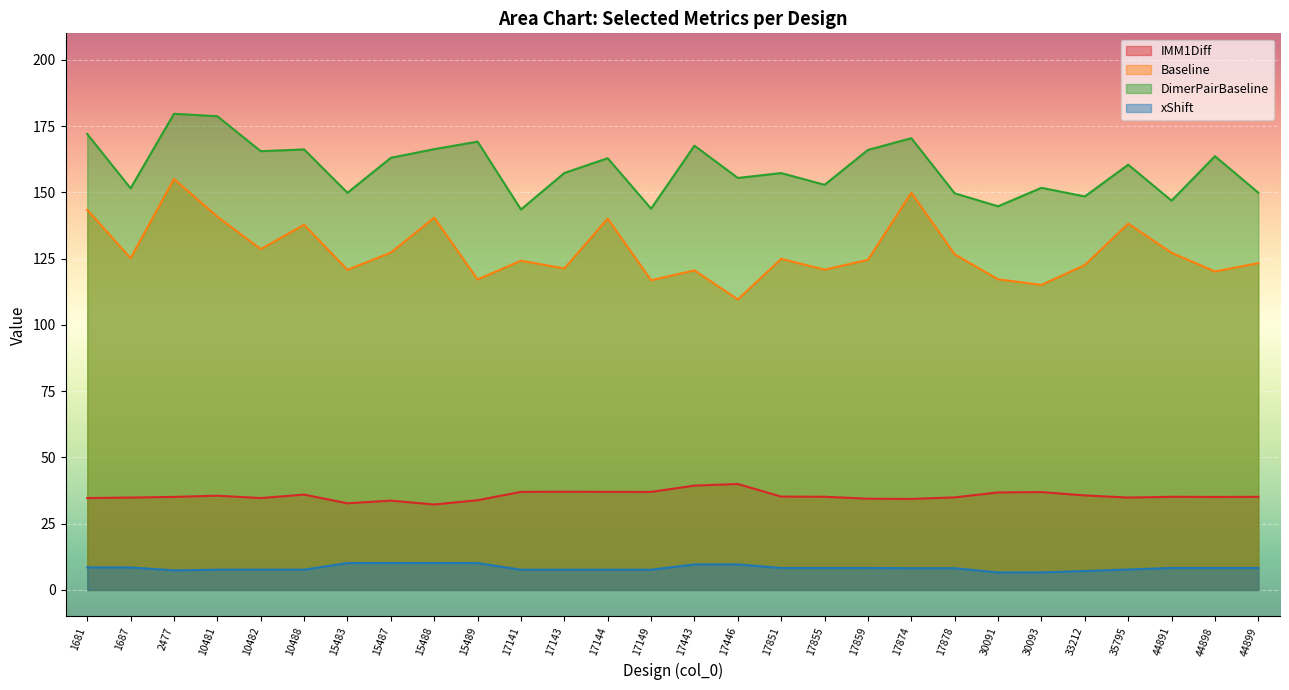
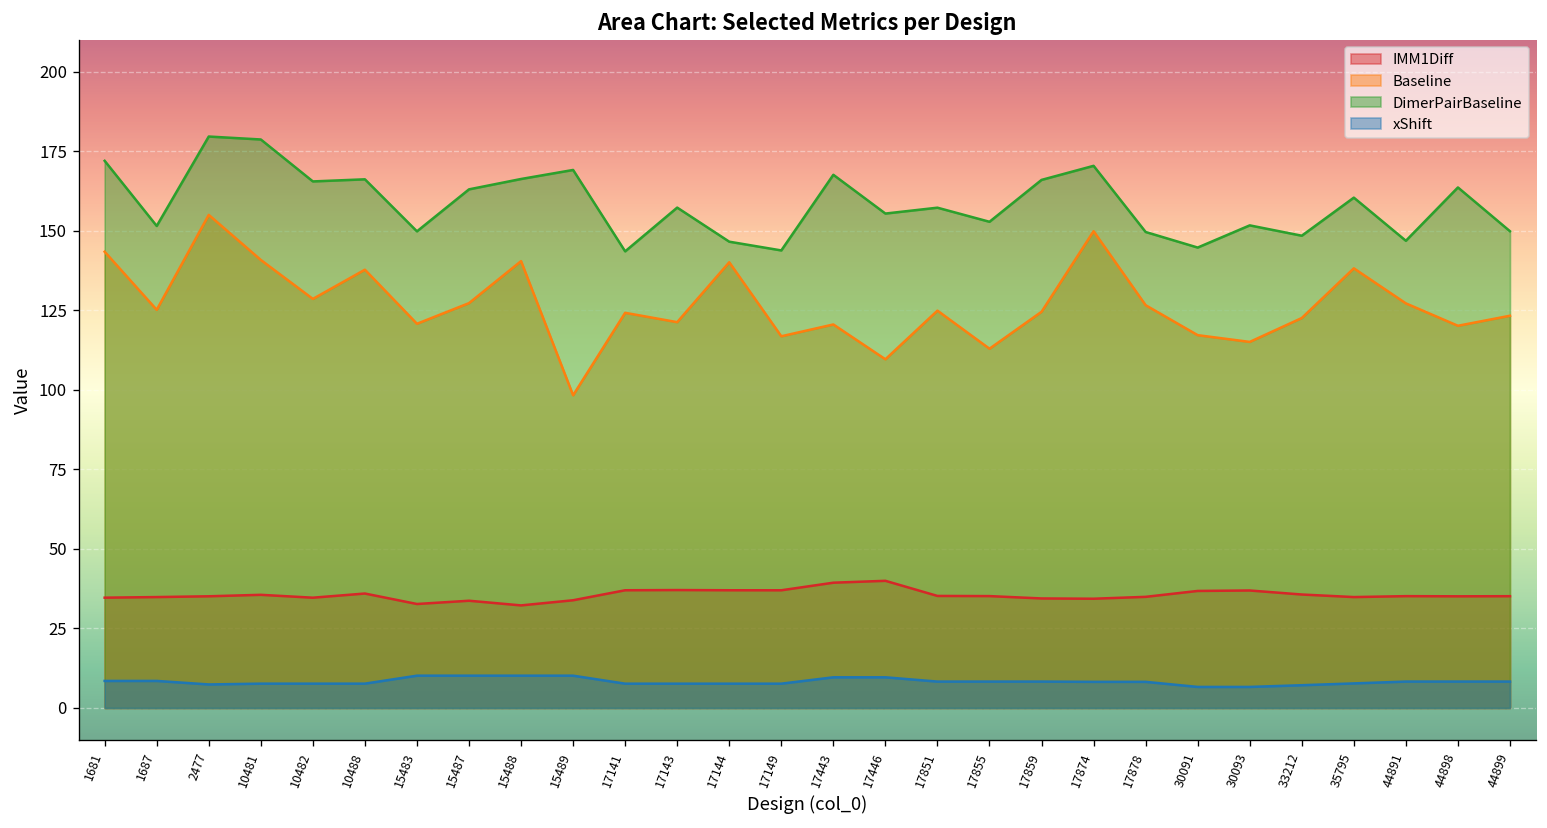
Baseline, 15489: 117 -> 98
DimerPairBaseline, 17144: 163 -> 147
Baseline, 17855: 121 -> 113
